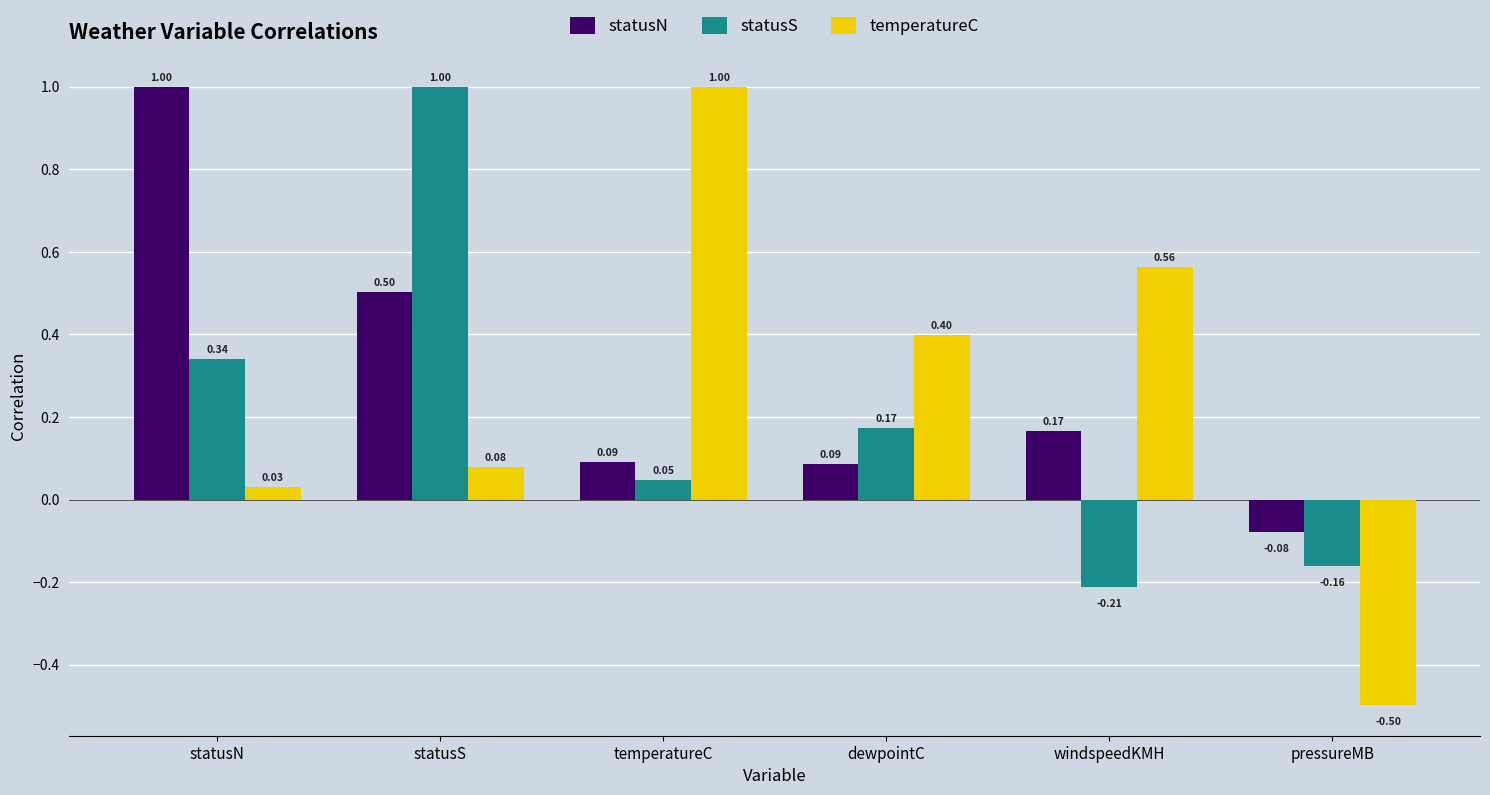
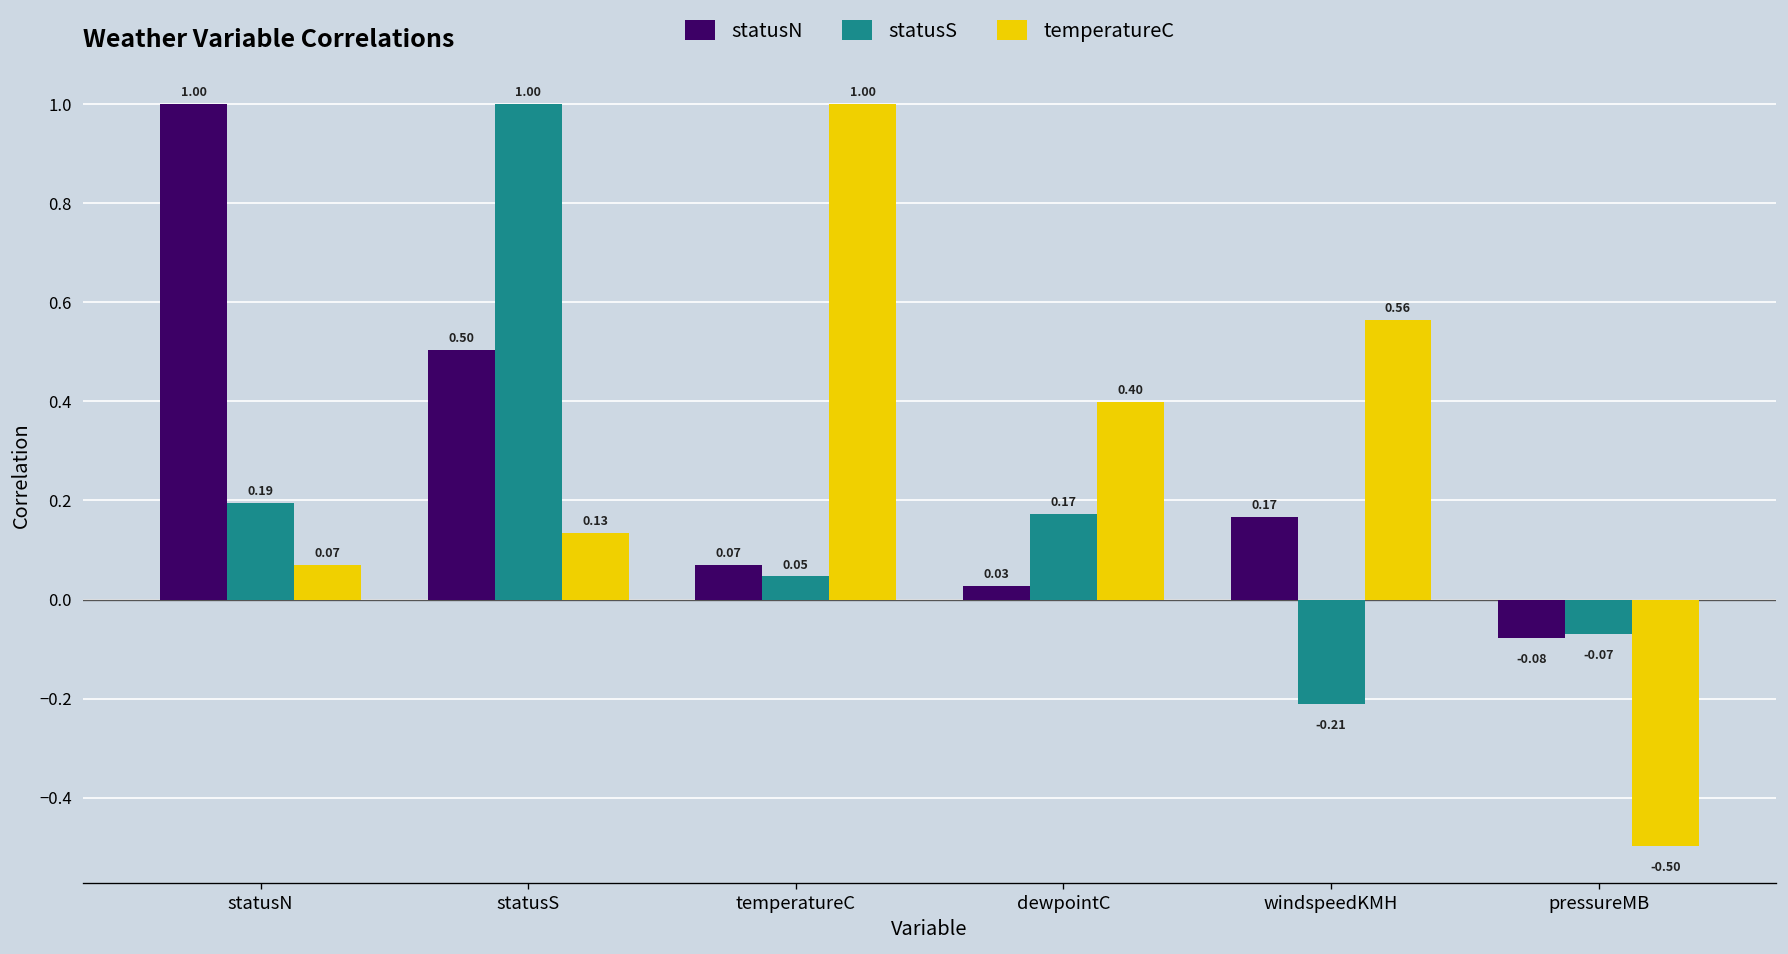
statusS, statusN: 0.34 -> 0.19
temperatureC, statusN: 0.03 -> 0.07
temperatureC, statusS: 0.08 -> 0.13
statusN, temperatureC: 0.09 -> 0.07
statusN, dewpointC: 0.09 -> 0.03
statusS, pressureMB: -0.16 -> -0.07
